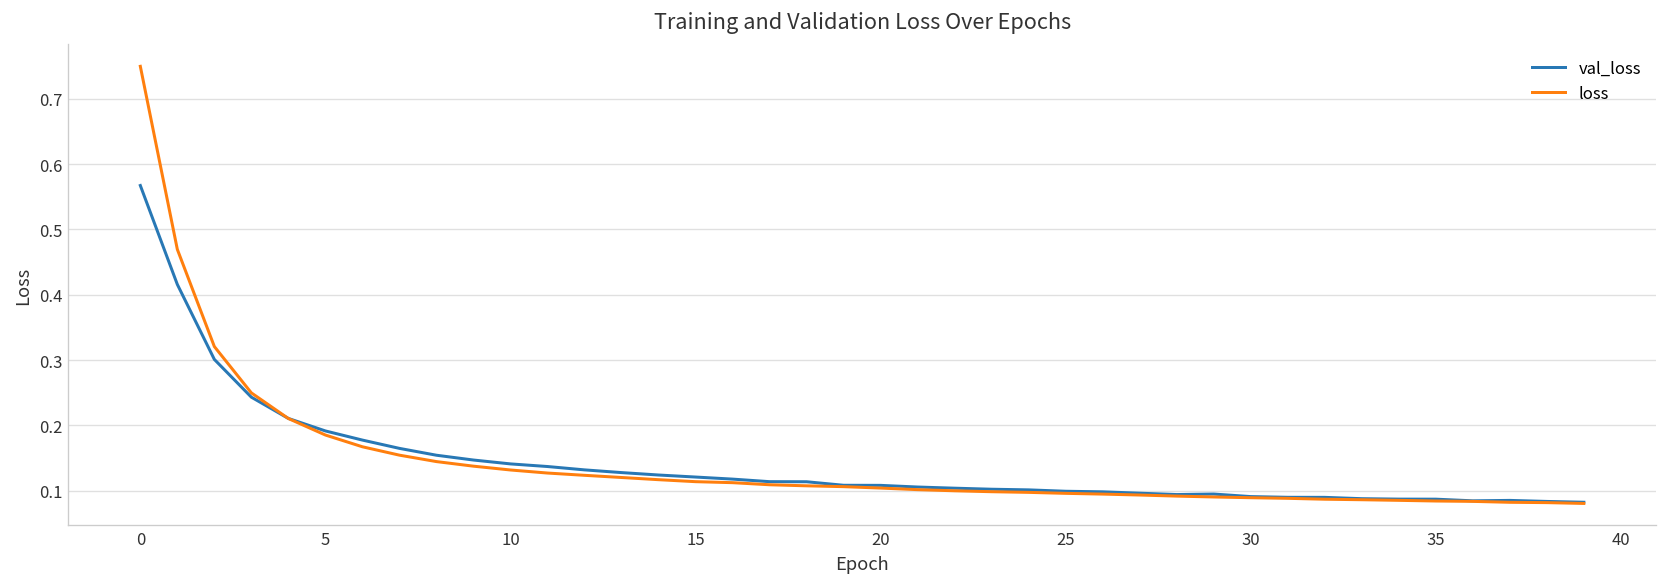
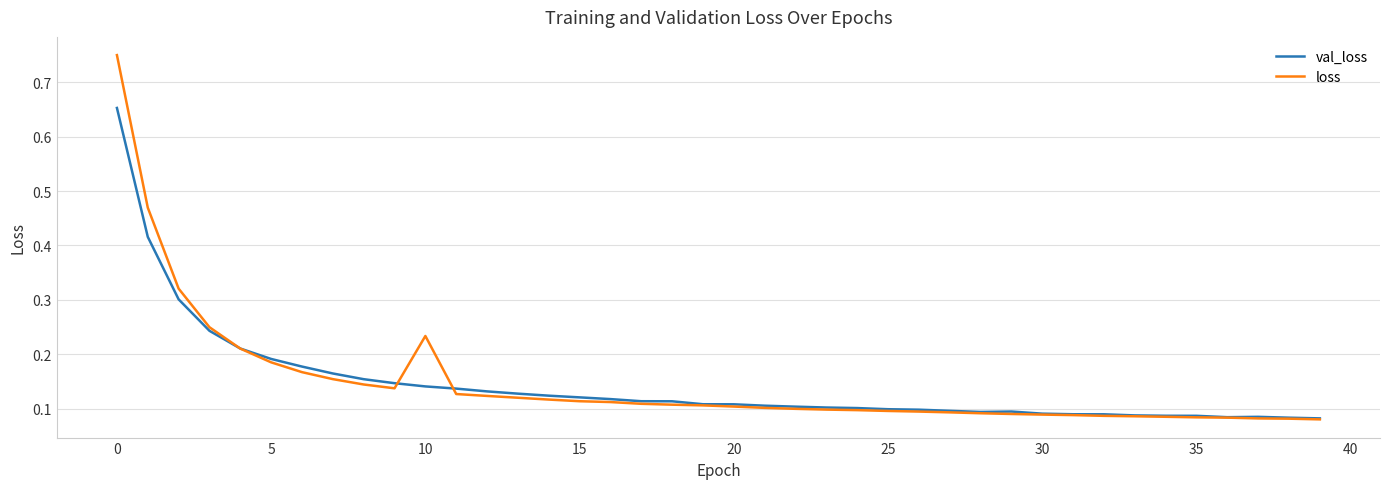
val_loss, 0: 0.57 -> 0.65
loss, 10: 0.13 -> 0.23
